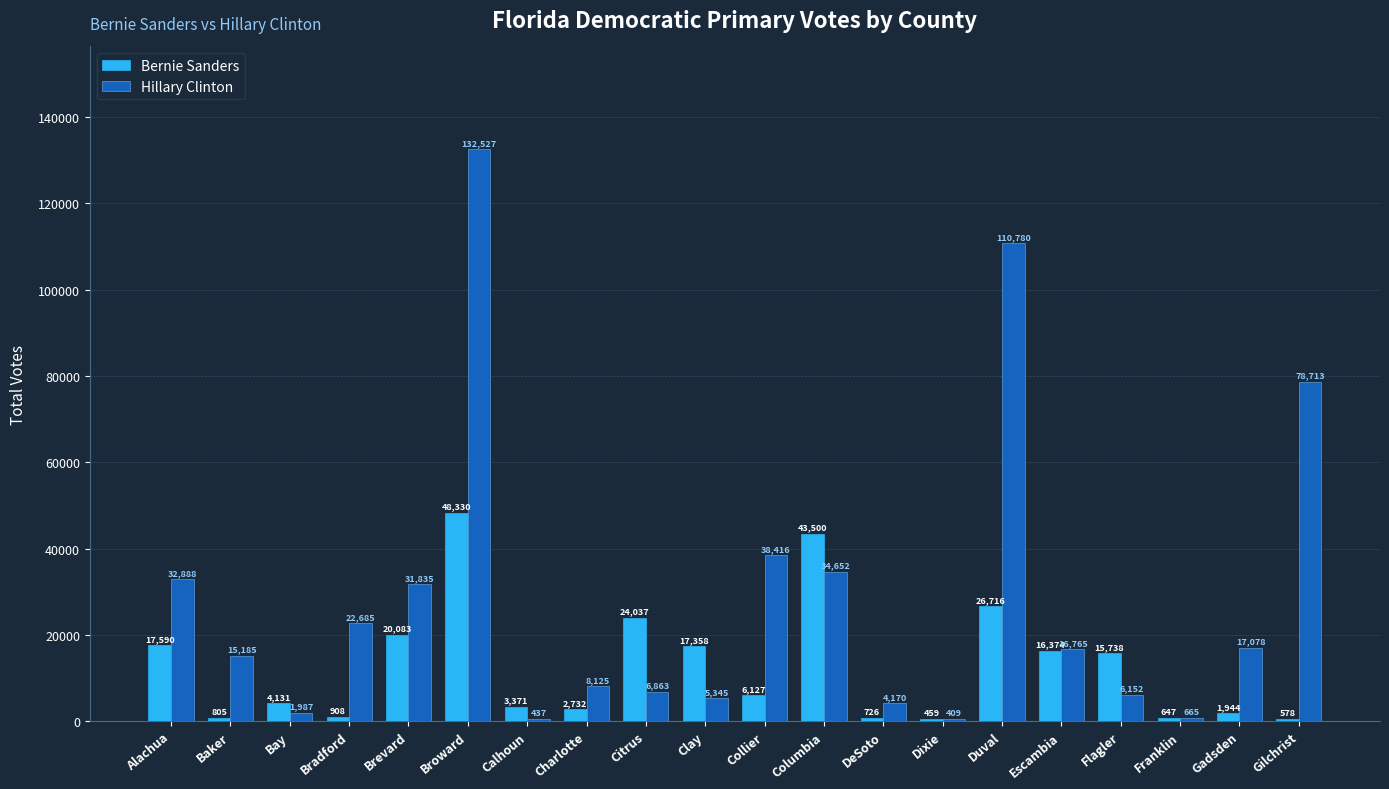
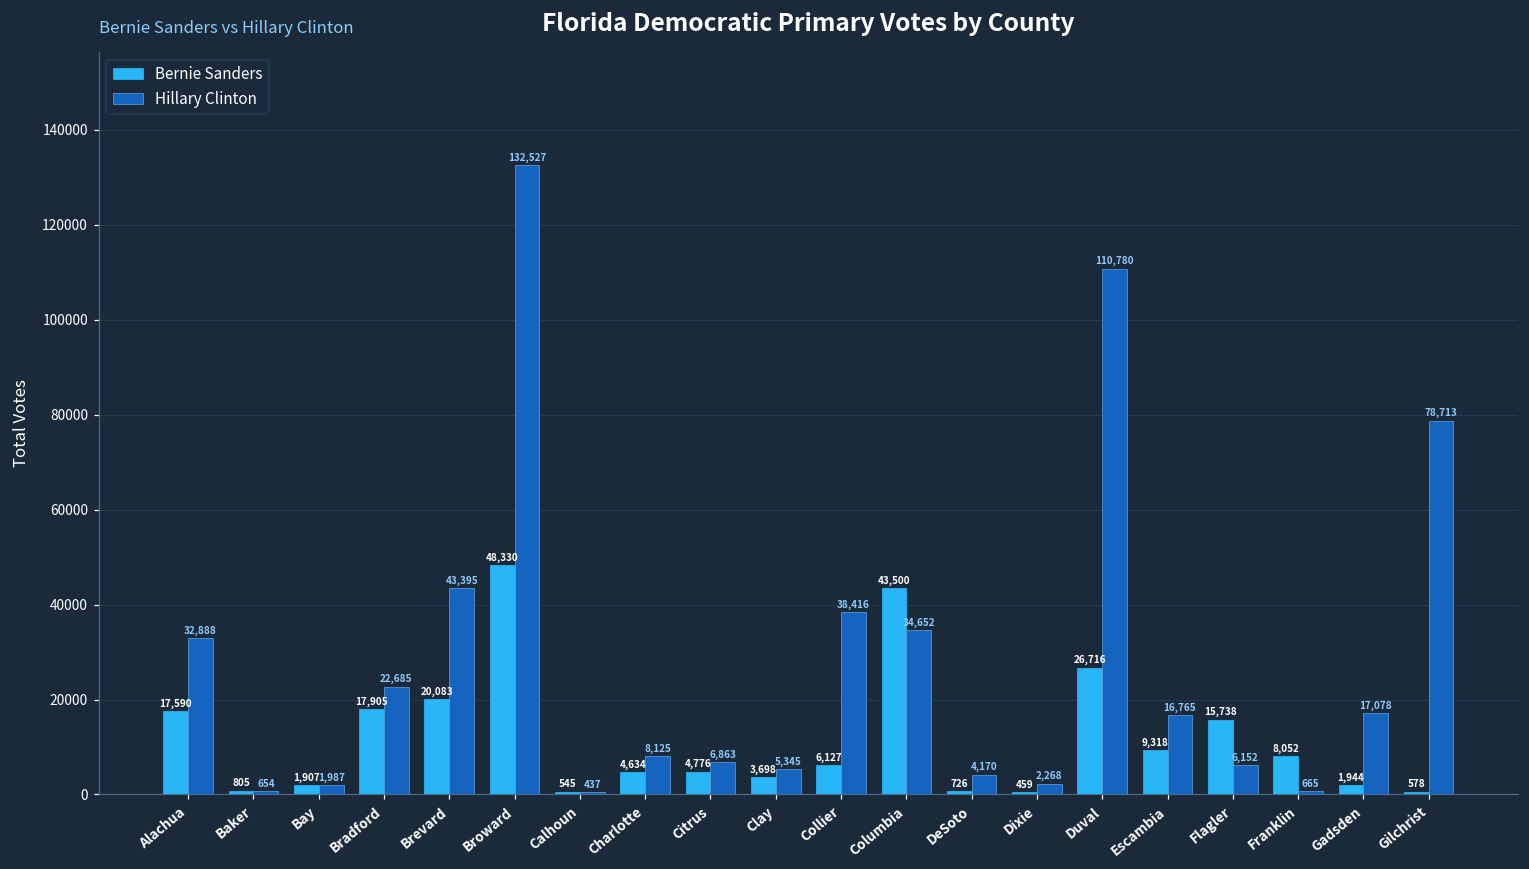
Hillary Clinton, Baker: 15,185 -> 654
Bernie Sanders, Bay: 4,131 -> 1,907
Bernie Sanders, Bradford: 908 -> 17,905
Hillary Clinton, Brevard: 31,835 -> 43,395
Bernie Sanders, Calhoun: 3,371 -> 545
Bernie Sanders, Charlotte: 2,732 -> 4,634
Bernie Sanders, Citrus: 24,037 -> 4,776
Bernie Sanders, Clay: 17,358 -> 3,698
Hillary Clinton, Dixie: 409 -> 2,268
Bernie Sanders, Escambia: 16,374 -> 9,318
Bernie Sanders, Franklin: 647 -> 8,052
